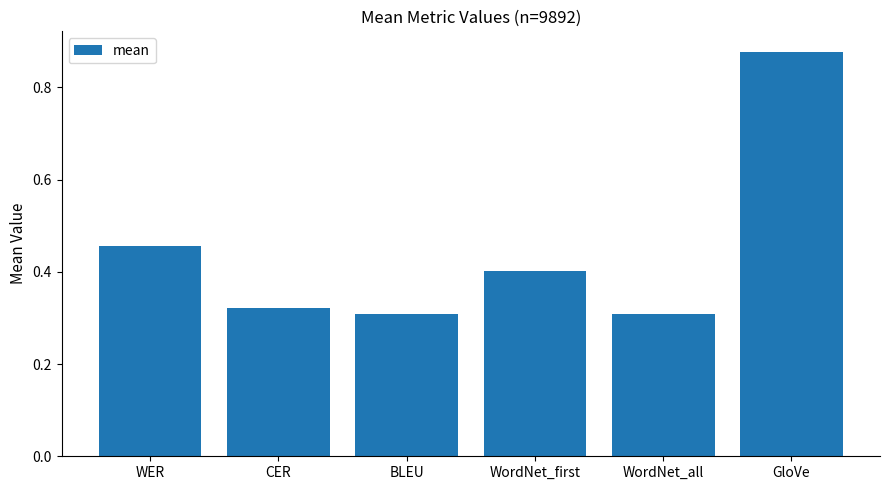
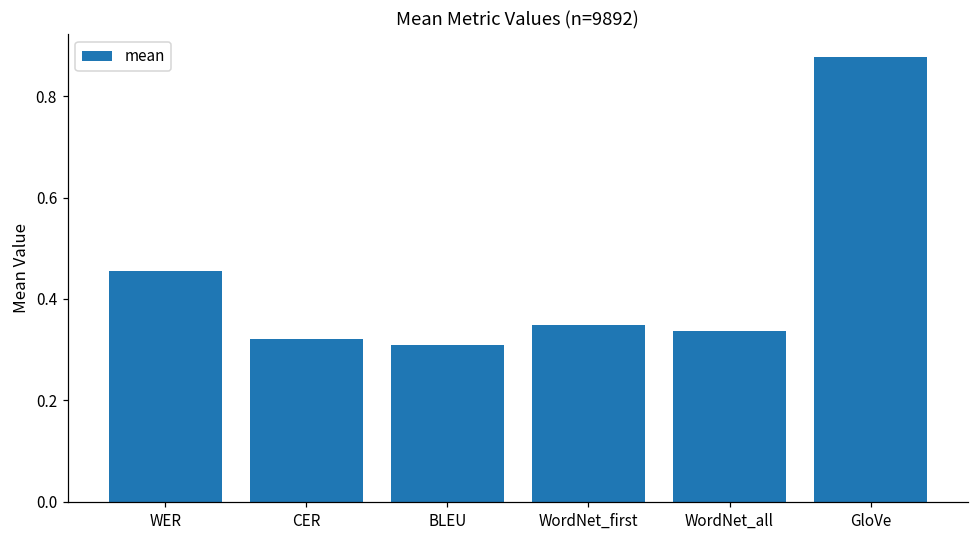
WordNet_first: 0.40 -> 0.35
WordNet_all: 0.31 -> 0.34
